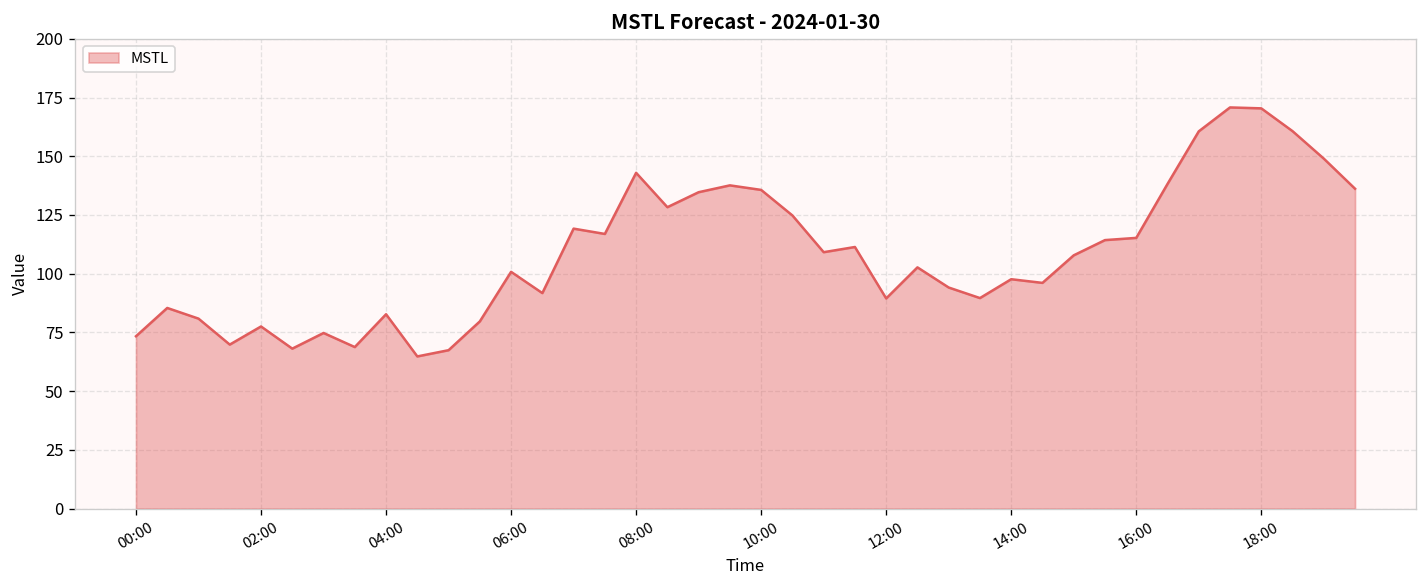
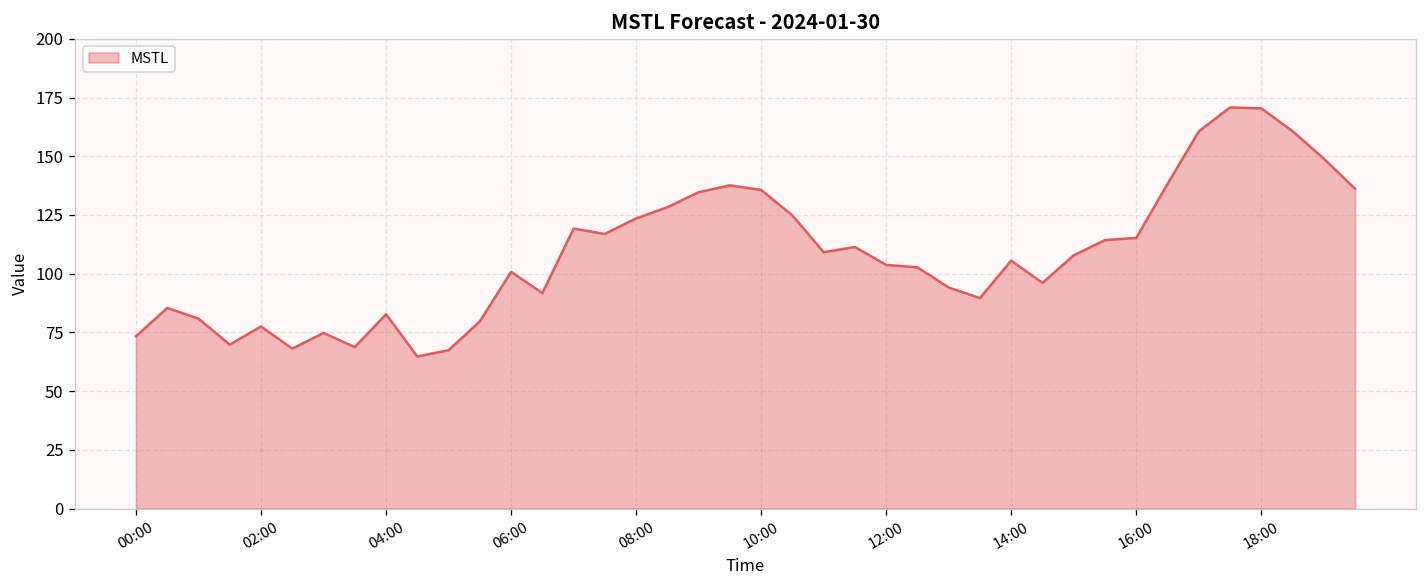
08:00: 143 -> 124
12:00: 89 -> 104
14:00: 98 -> 106
